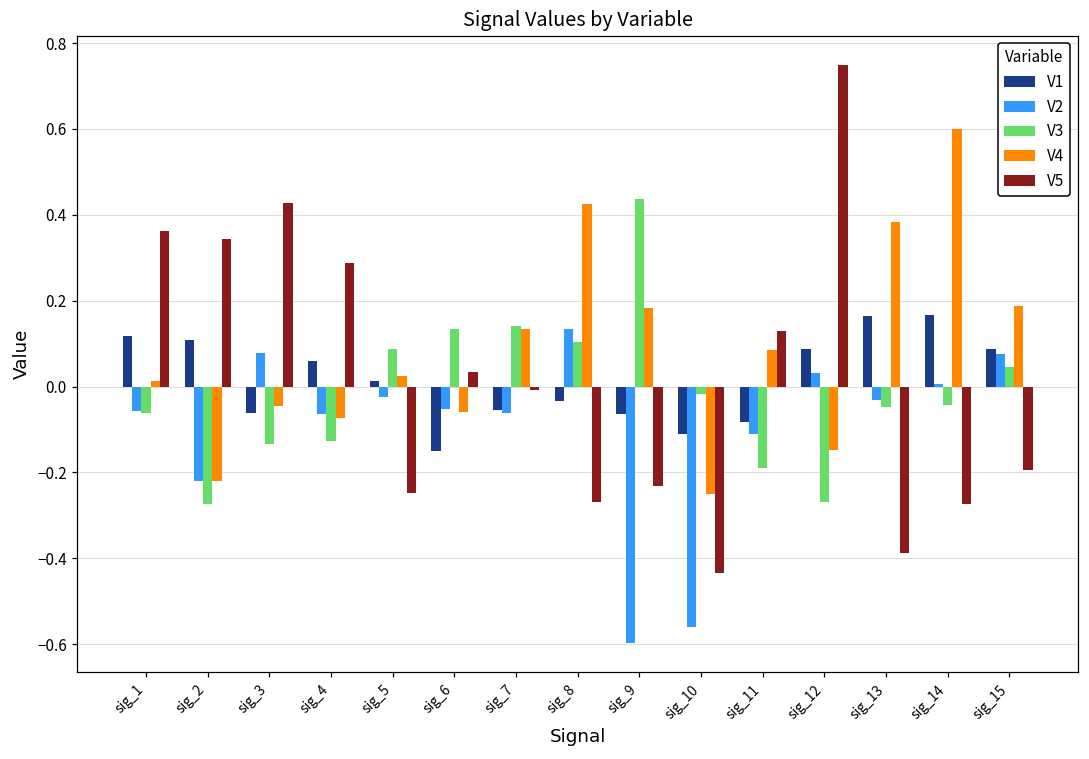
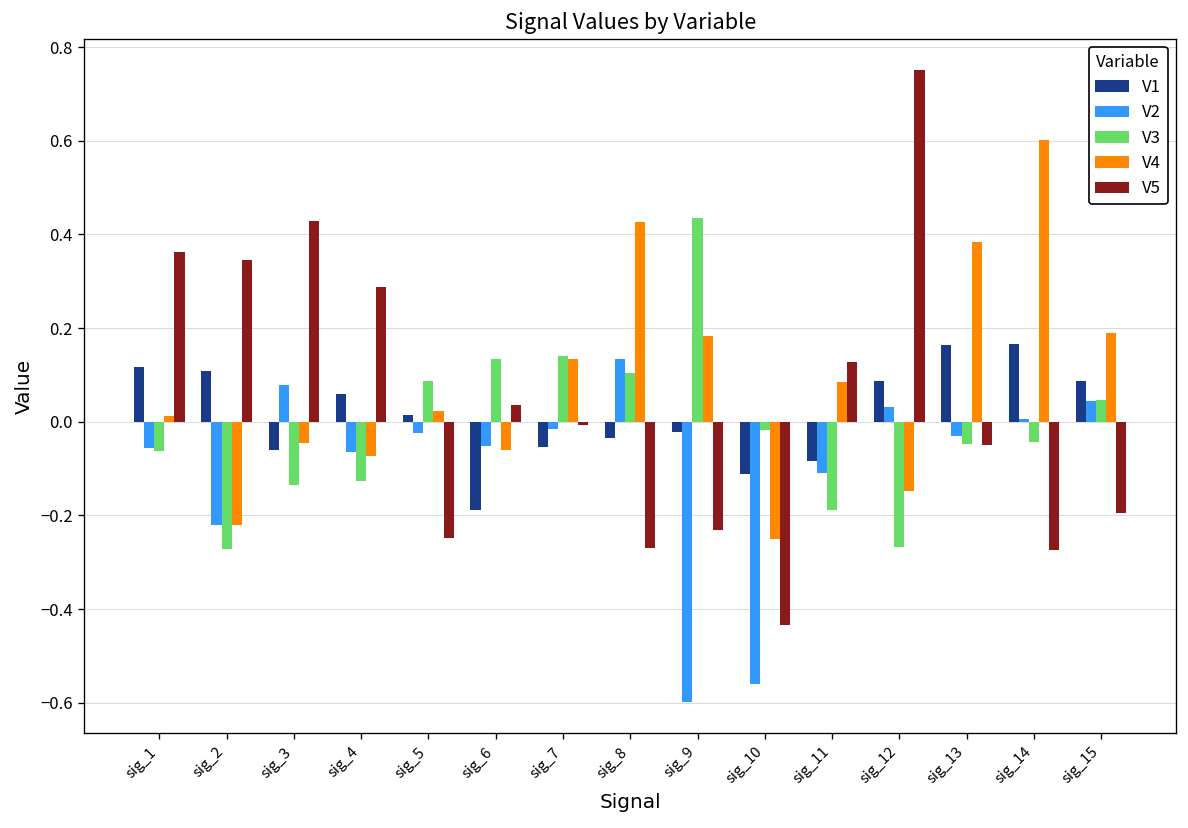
V1, sig_6: -0.15 -> -0.19
V2, sig_7: -0.06 -> -0.01
V1, sig_9: -0.06 -> -0.02
V5, sig_13: -0.39 -> -0.05
V2, sig_15: 0.08 -> 0.04
